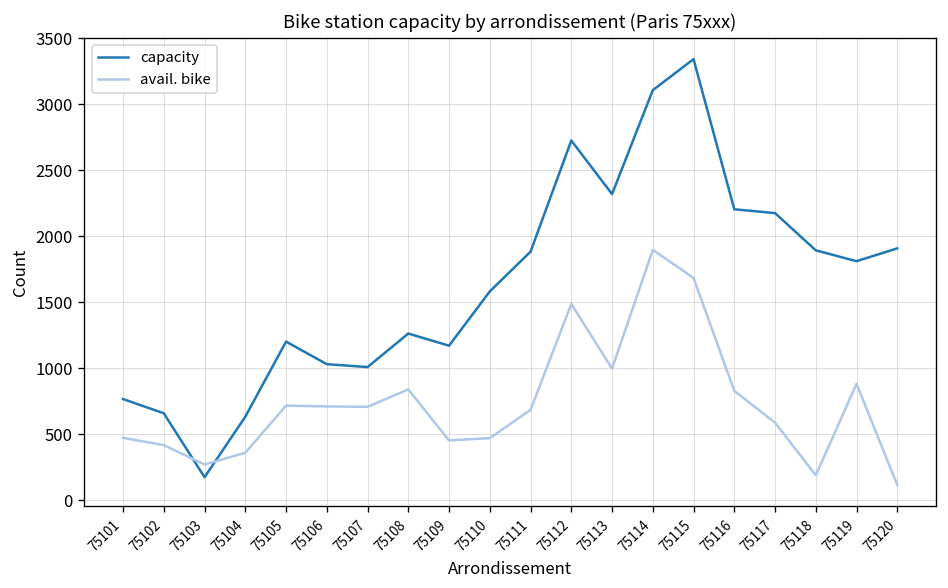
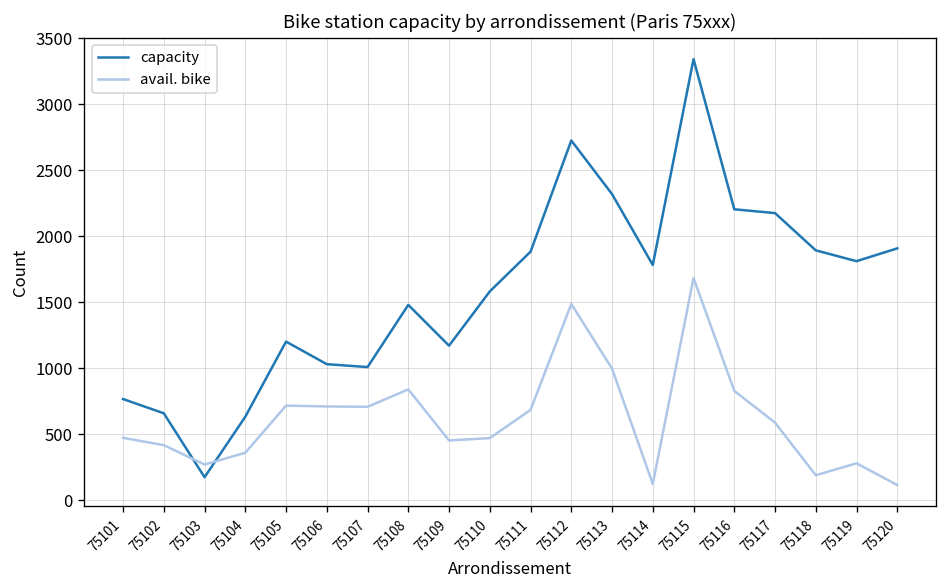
capacity, 75108: 1260 -> 1480
capacity, 75114: 3110 -> 1780
avail. bike, 75114: 1900 -> 130
avail. bike, 75119: 880 -> 280
